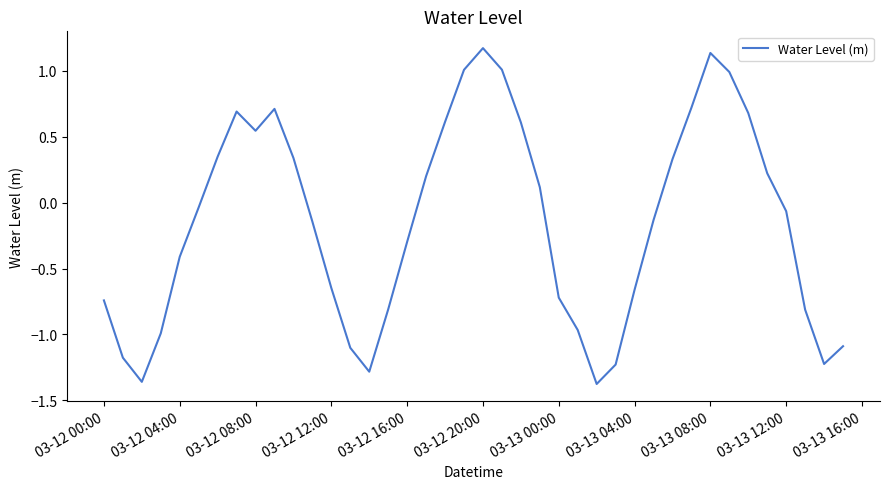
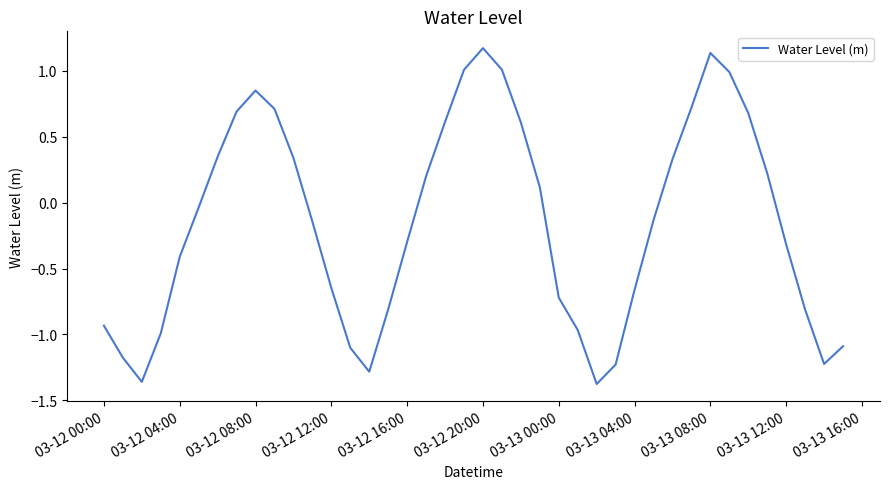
03-12 00:00: -0.74 -> -0.93
03-12 08:00: 0.54 -> 0.85
03-13 12:00: -0.07 -> -0.32
